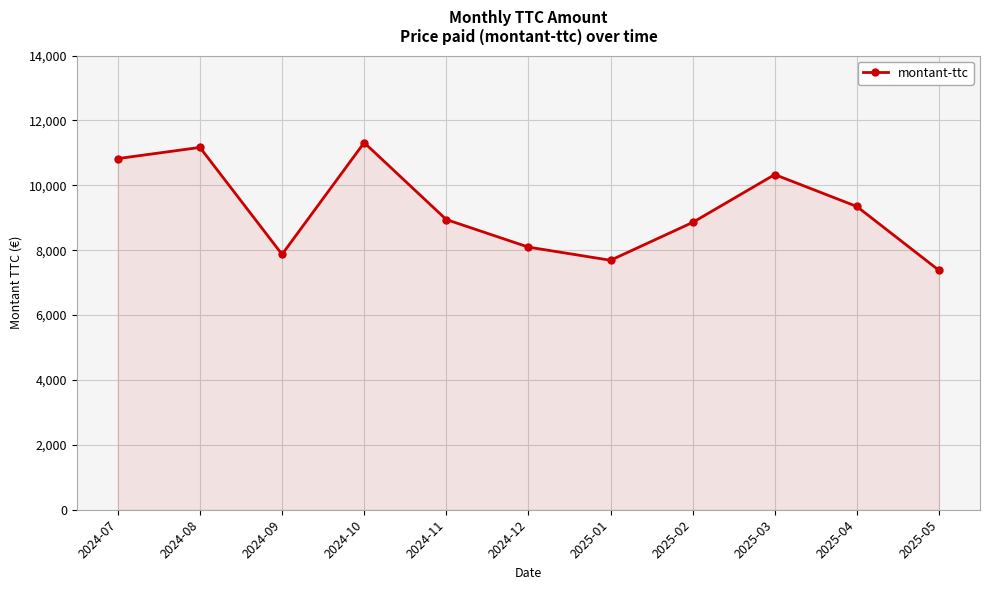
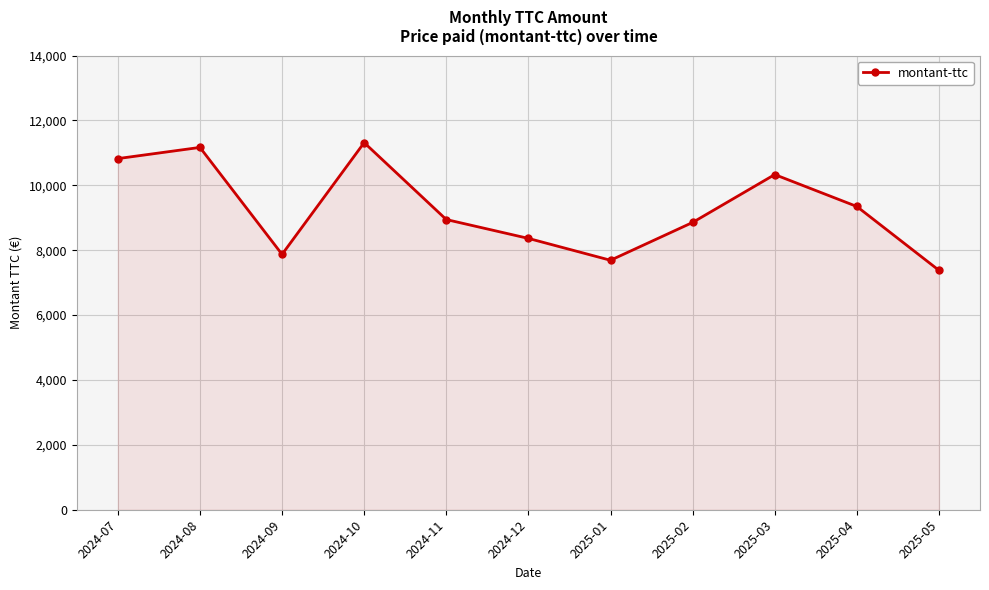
2024-12: 8,100 -> 8,400
